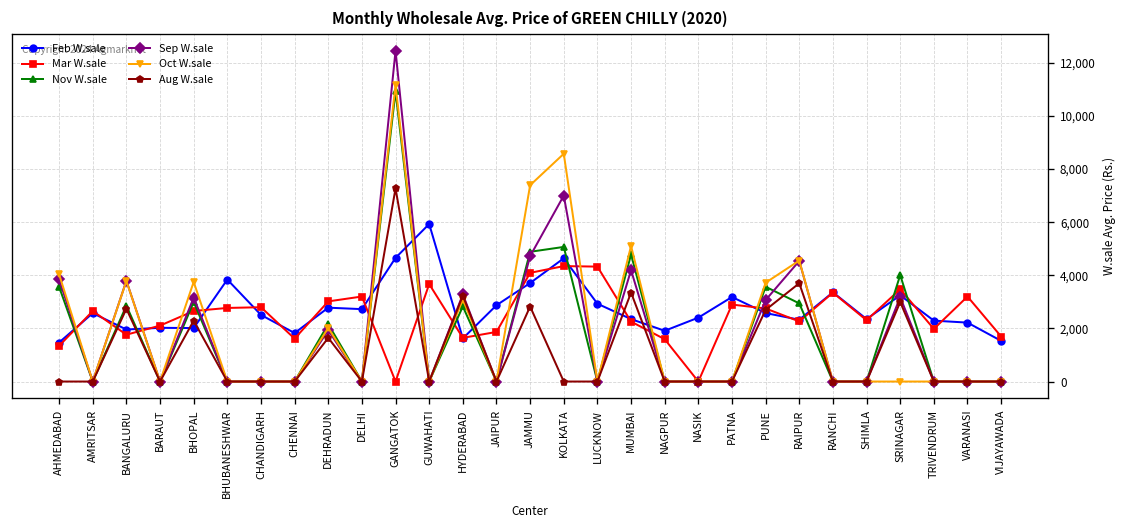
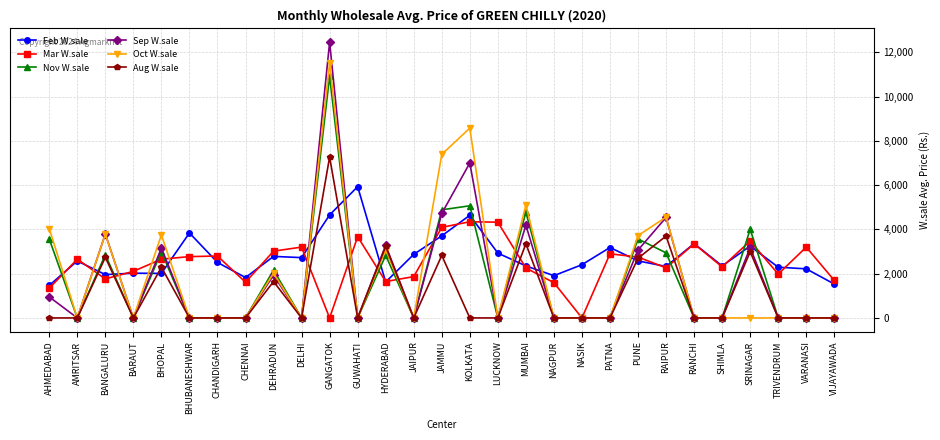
Sep W.sale, AHMEDABAD: 3,800 -> 1,000
Oct W.sale, GANGATOK: 11,200 -> 11,500
